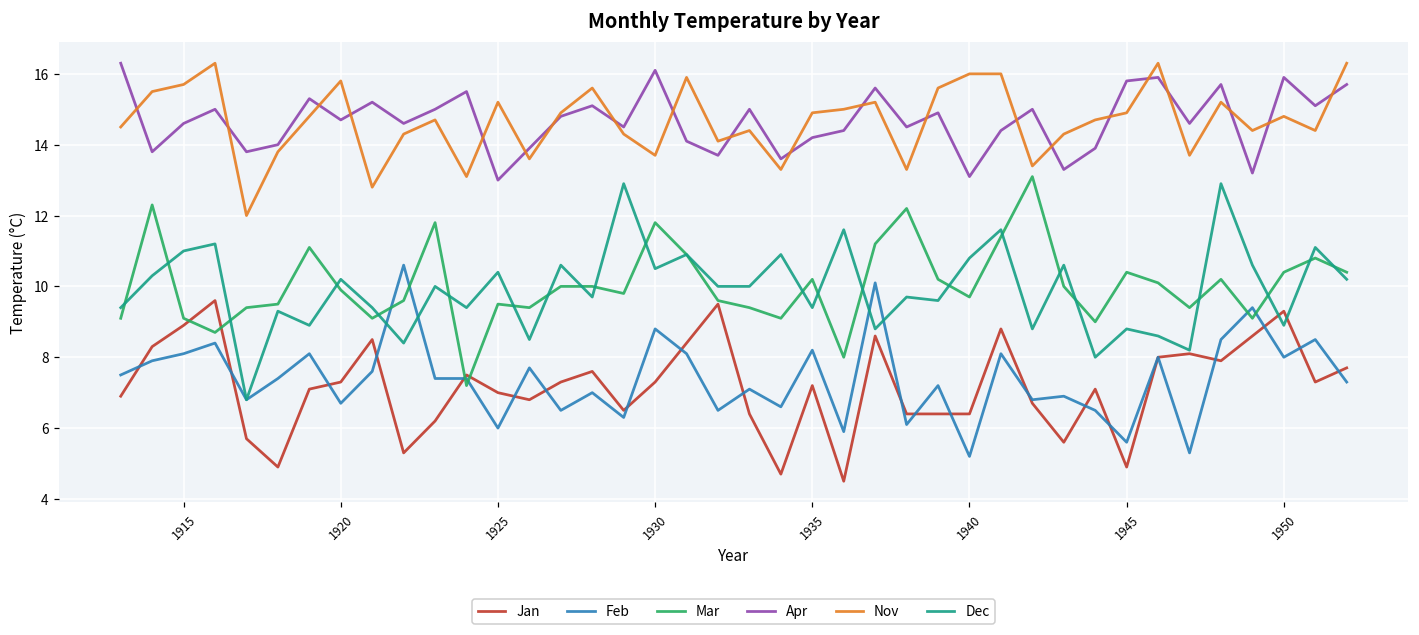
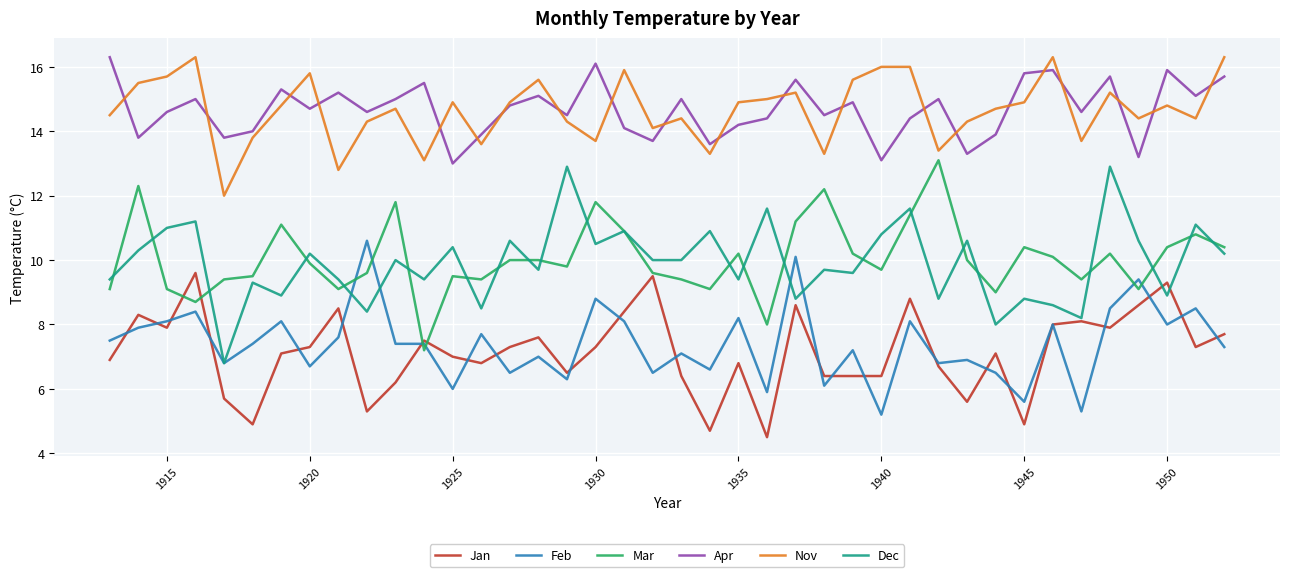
Jan, 1915: 8.9 -> 7.9
Nov, 1925: 15.2 -> 14.9
Jan, 1935: 7.2 -> 6.8
